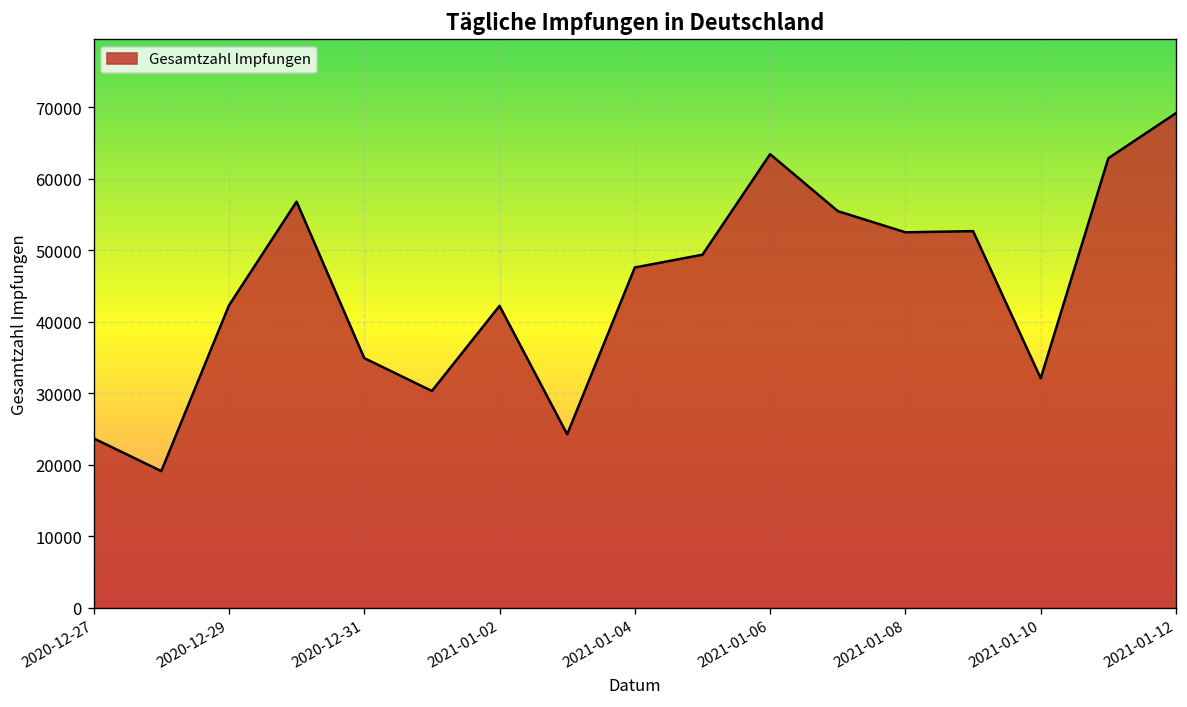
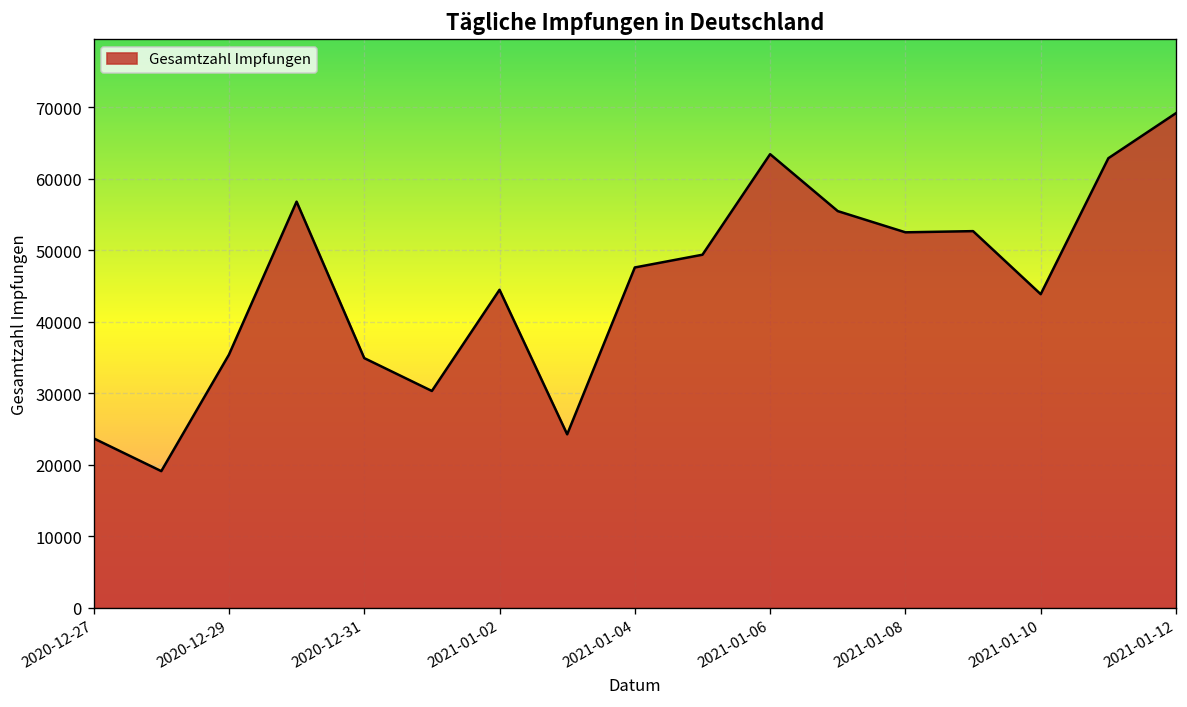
2020-12-29: 42000 -> 35000
2021-01-02: 42000 -> 44000
2021-01-10: 32000 -> 44000
